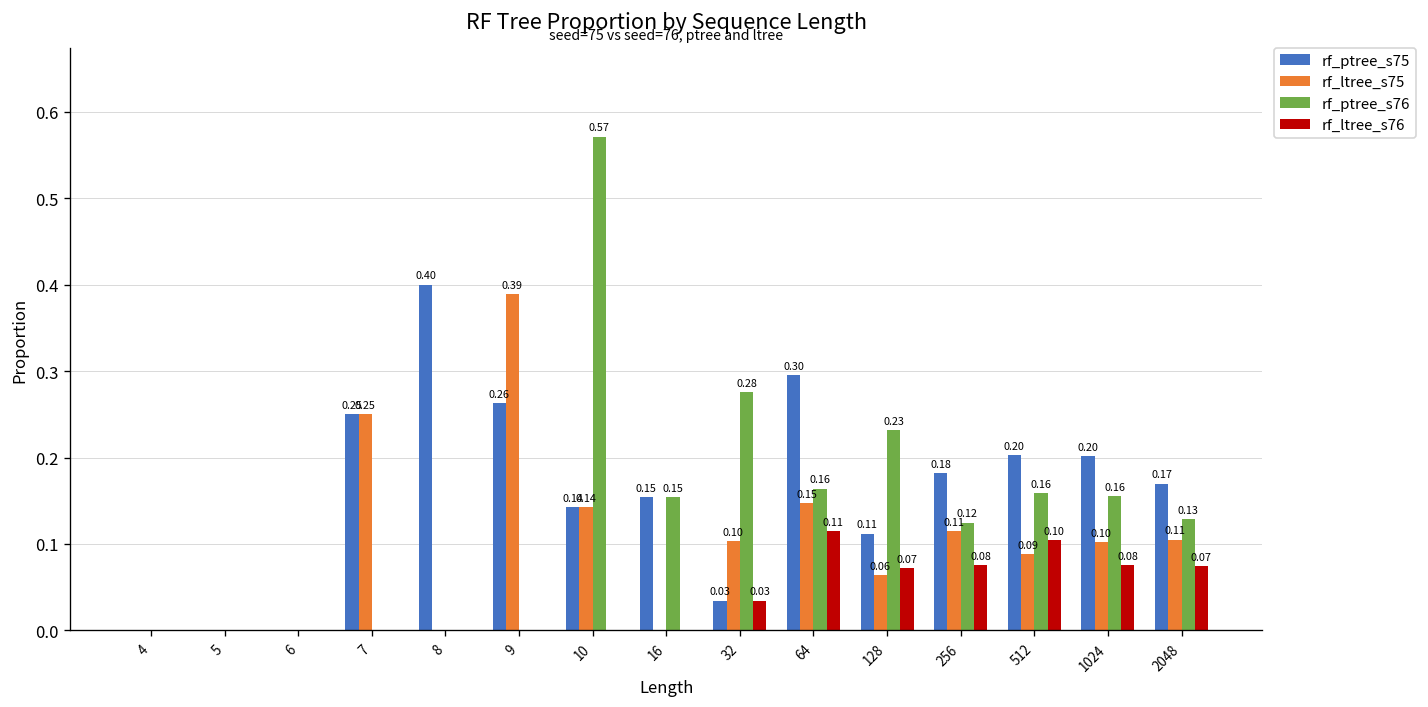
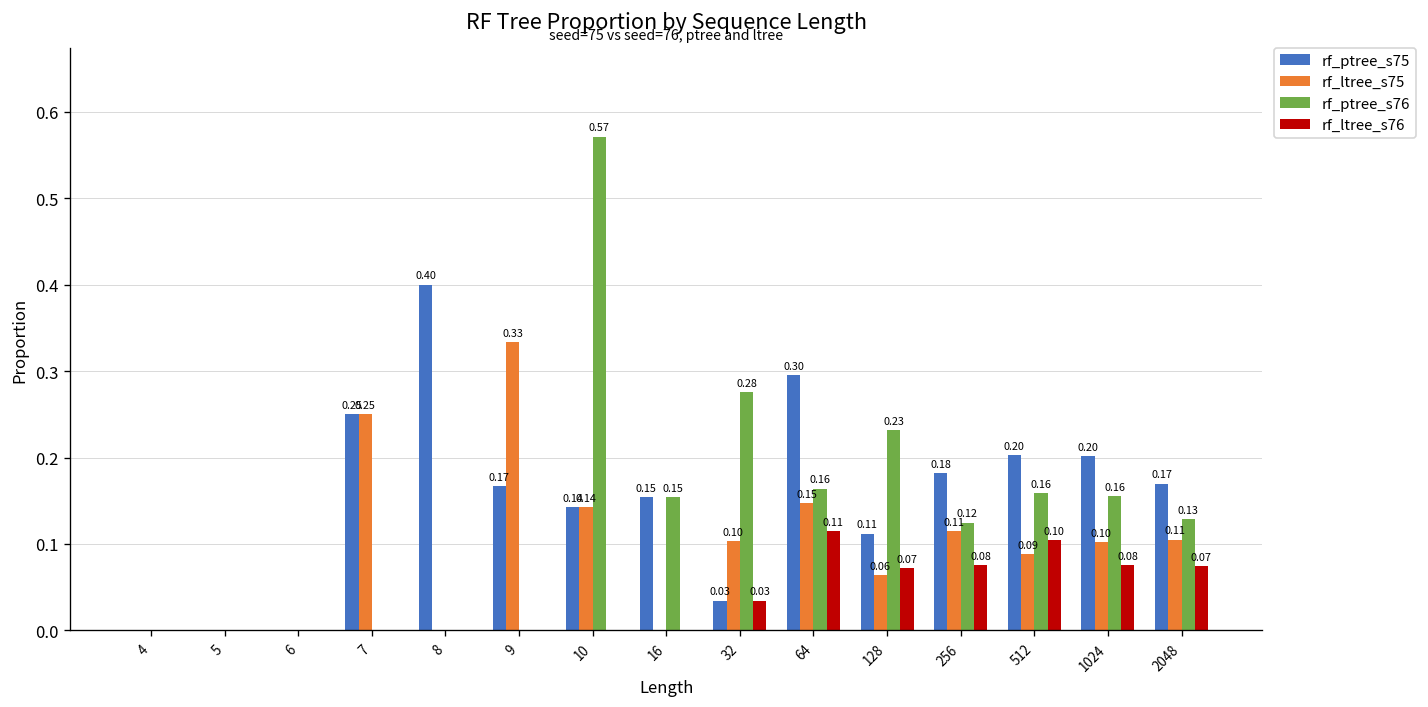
rf_ptree_s75, 9: 0.26 -> 0.17
rf_ltree_s75, 9: 0.39 -> 0.33
